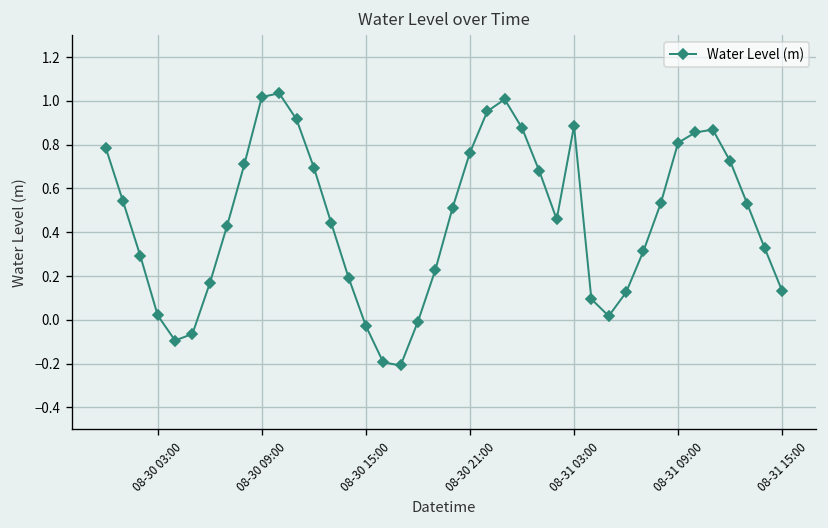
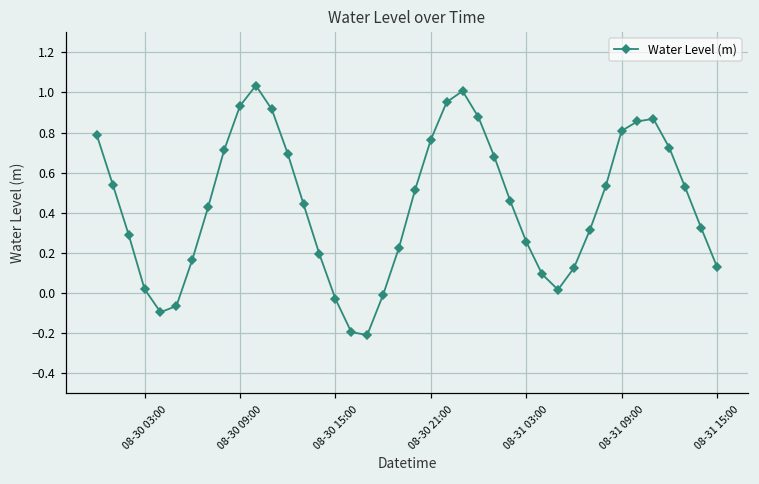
08-30 09:00: 1.02 -> 0.93
08-31 03:00: 0.89 -> 0.26
